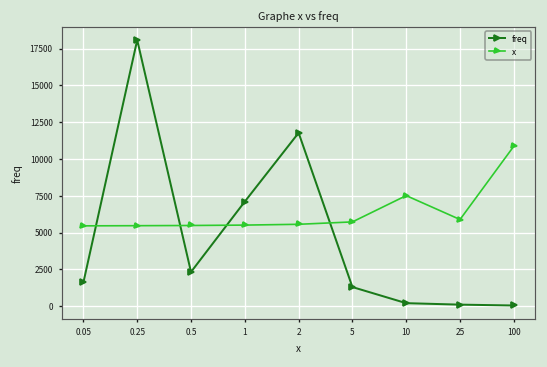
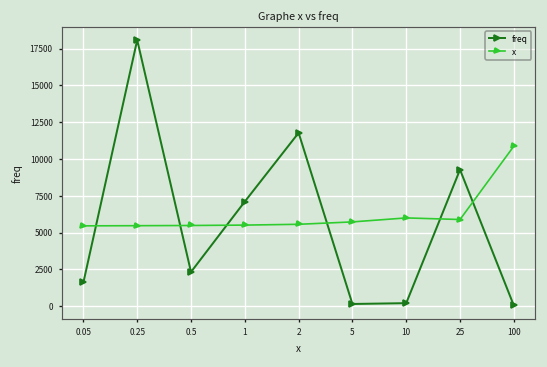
freq, 5: 1300 -> 100
x, 10: 7500 -> 6000
freq, 25: 100 -> 9300
